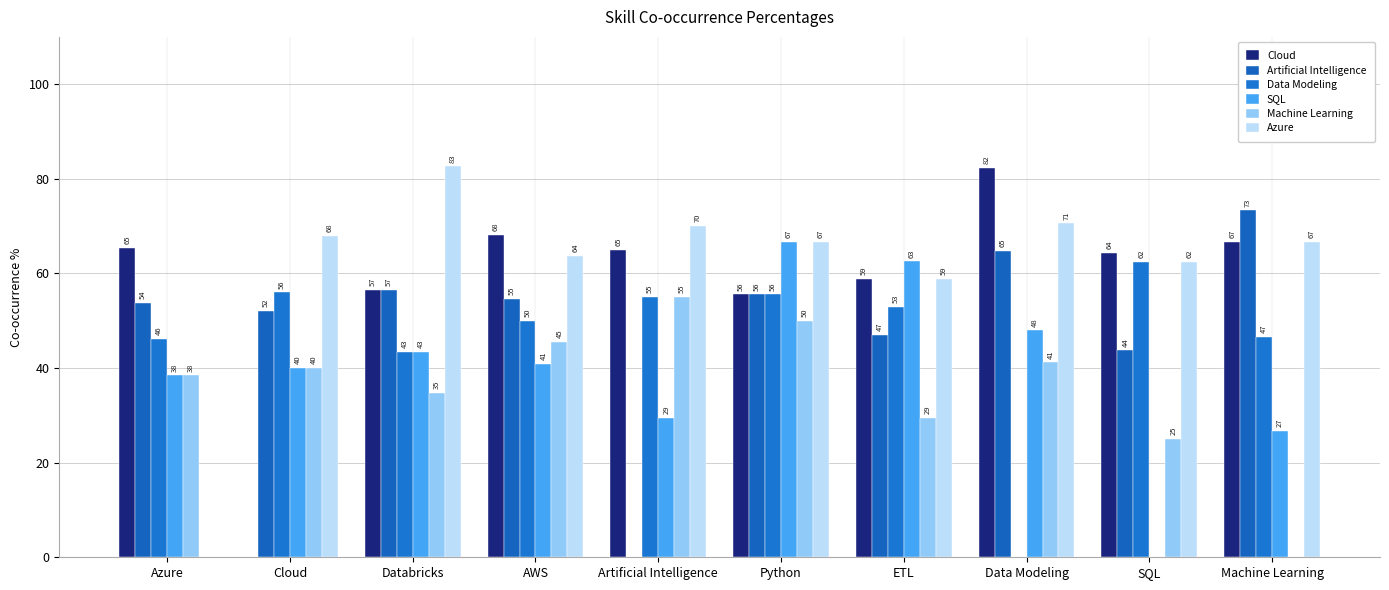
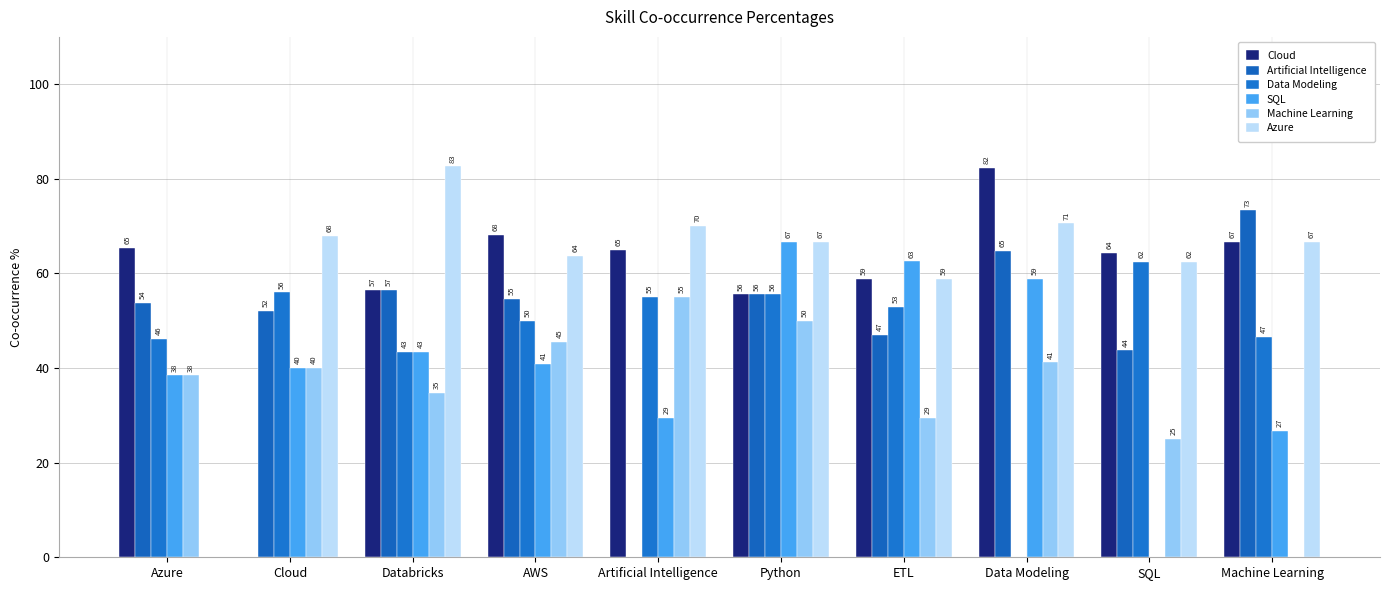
SQL, Data Modeling: 48 -> 59
